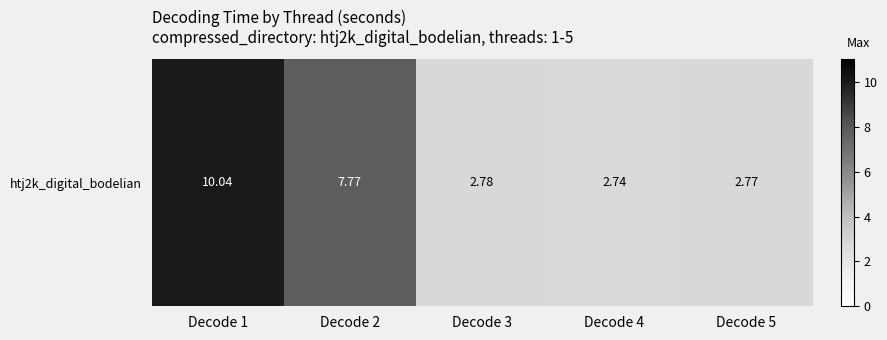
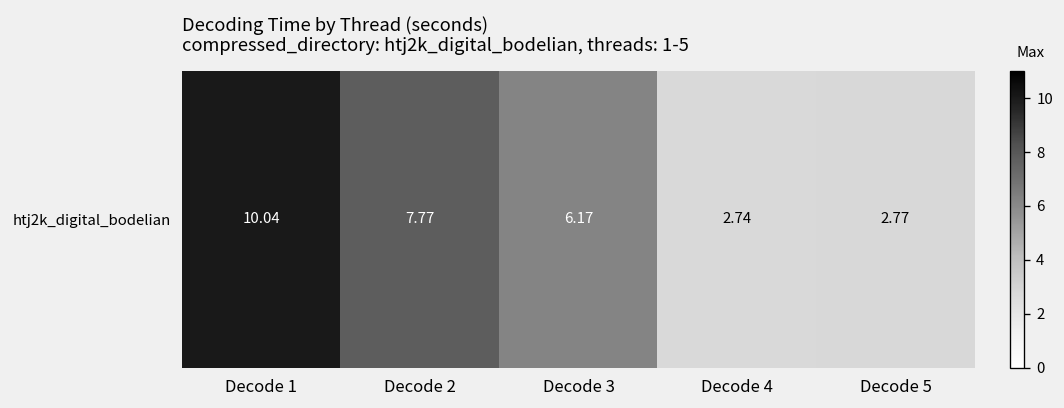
htj2k_digital_bodelian, Decode 3: 2.78 -> 6.17
